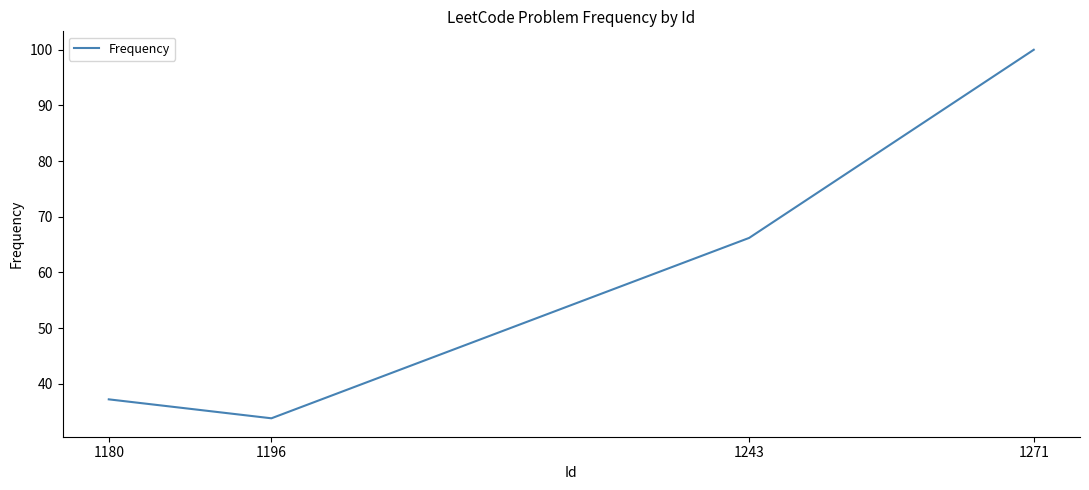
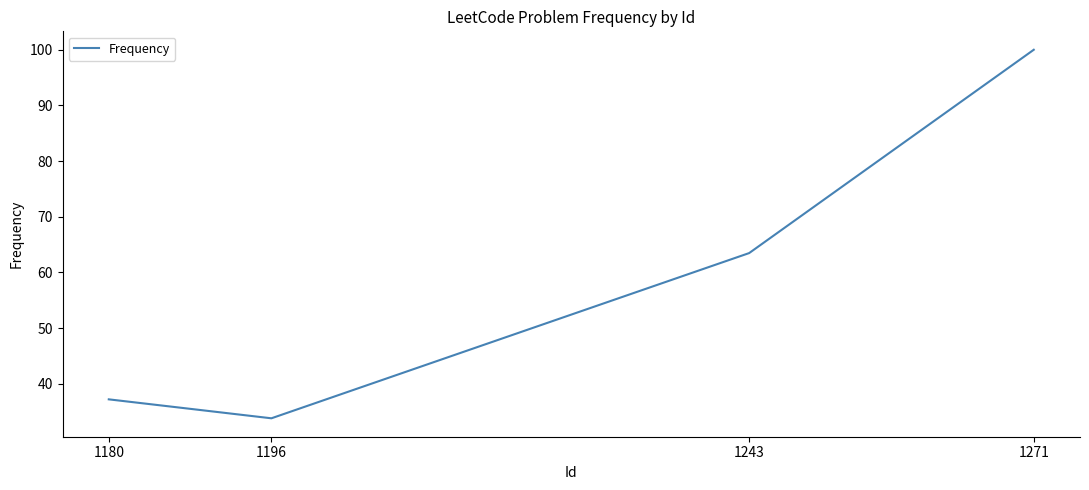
1243: 66 -> 63
